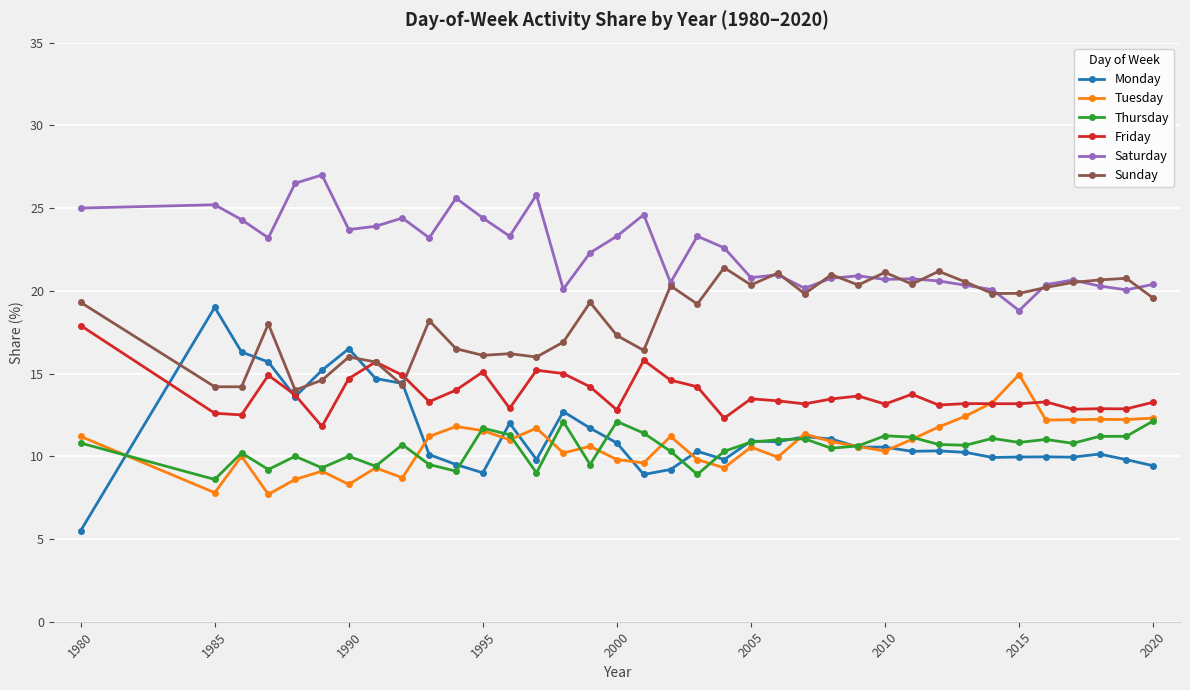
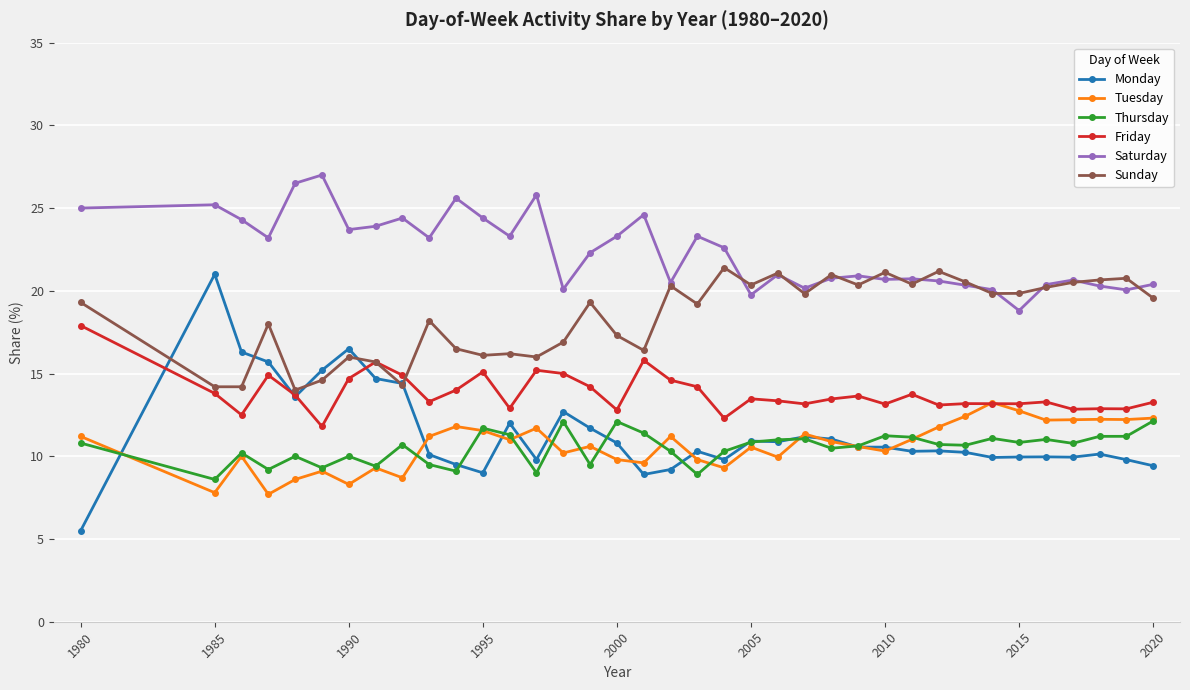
Monday, 1985: 19 -> 21
Friday, 1985: 12.6 -> 13.8
Saturday, 2005: 20.8 -> 19.8
Tuesday, 2015: 14.9 -> 12.7
